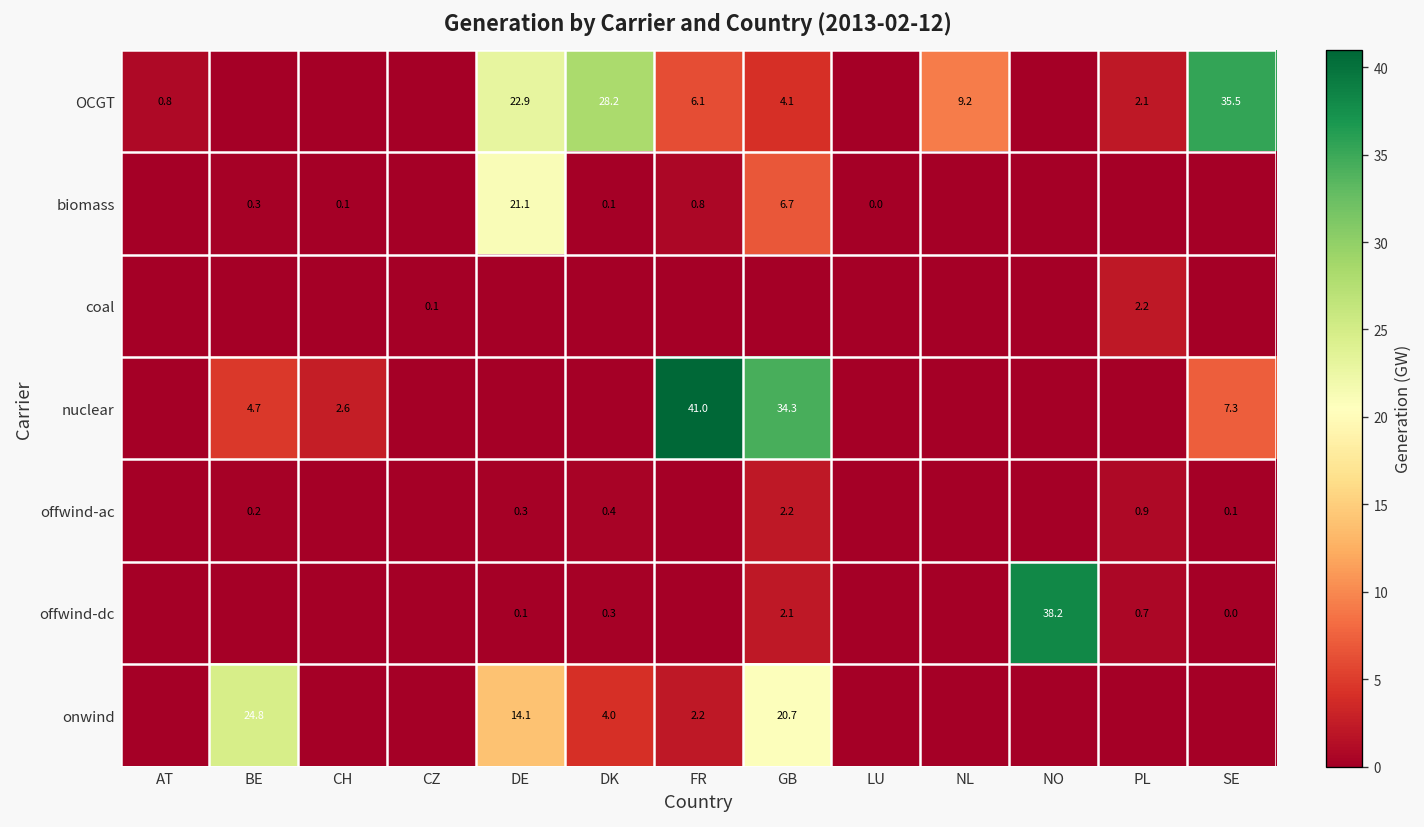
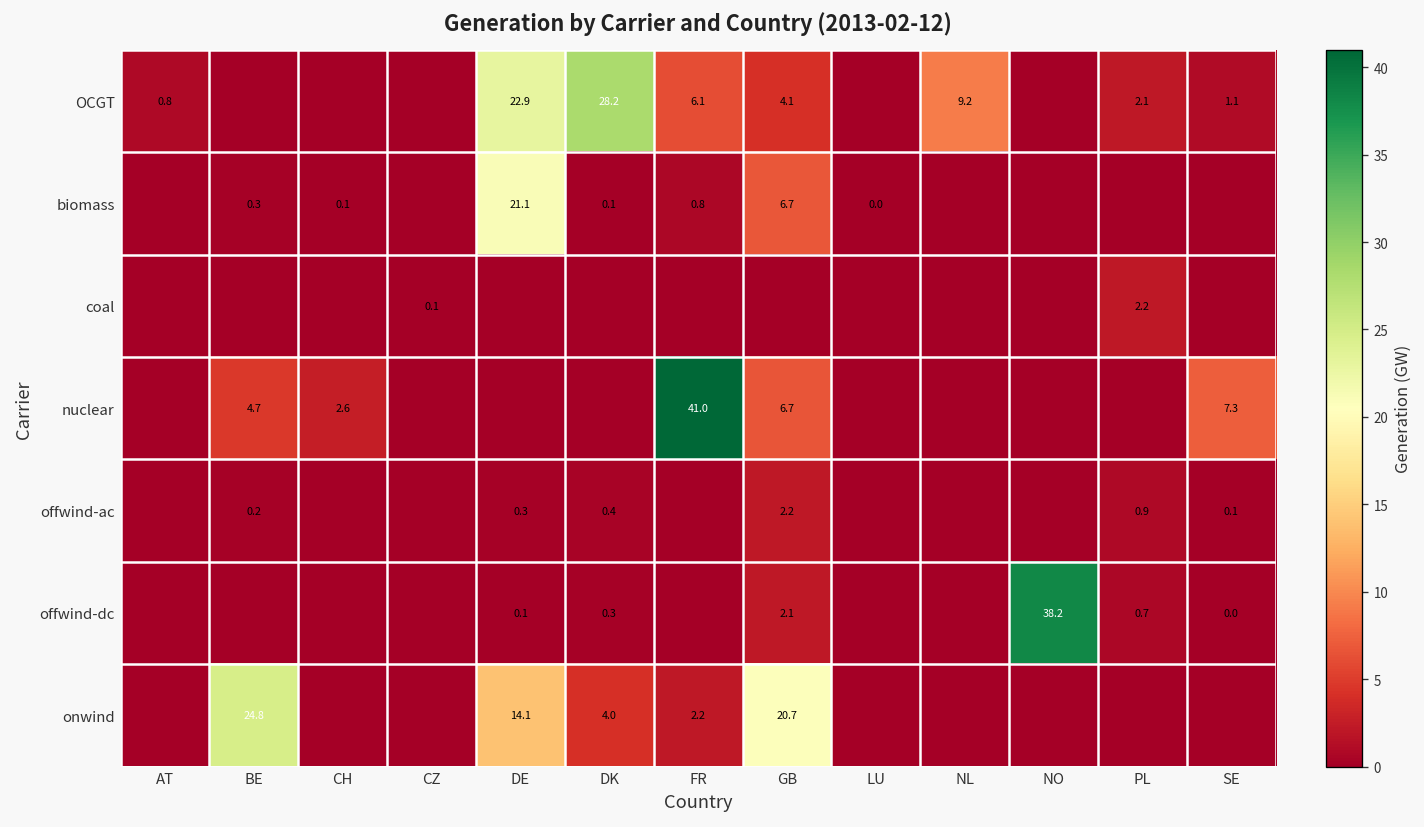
OCGT, SE: 35.5 -> 1.1
nuclear, GB: 34.3 -> 6.7
